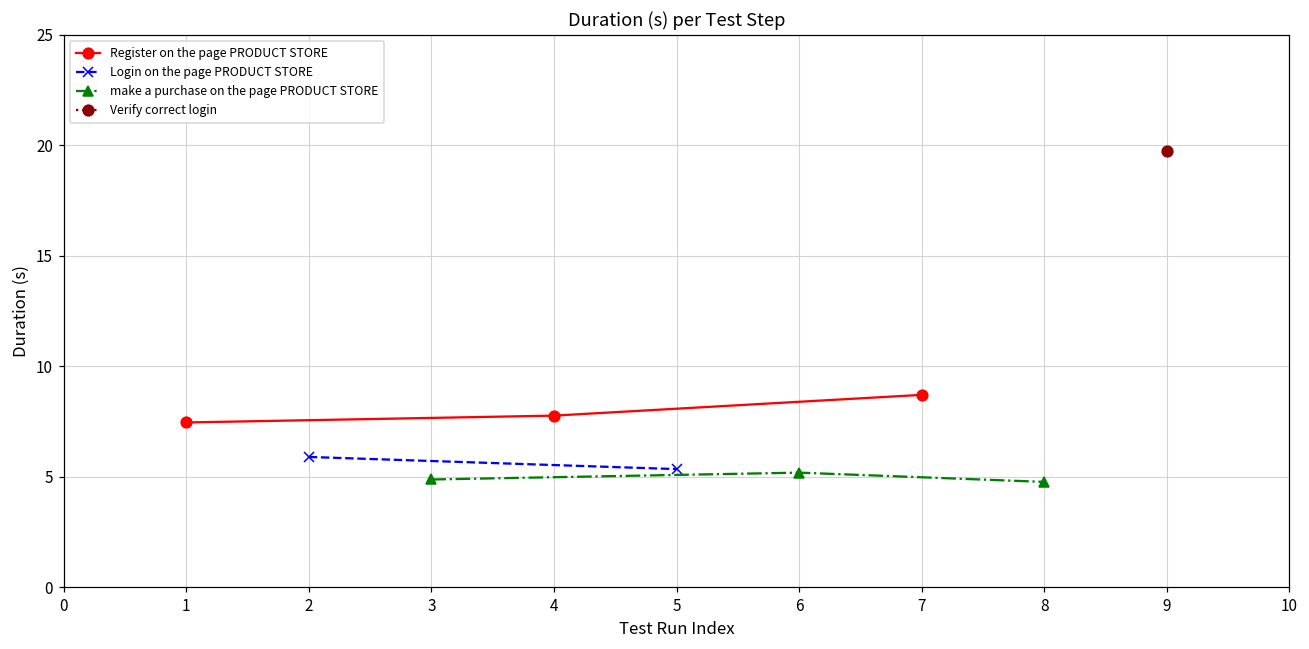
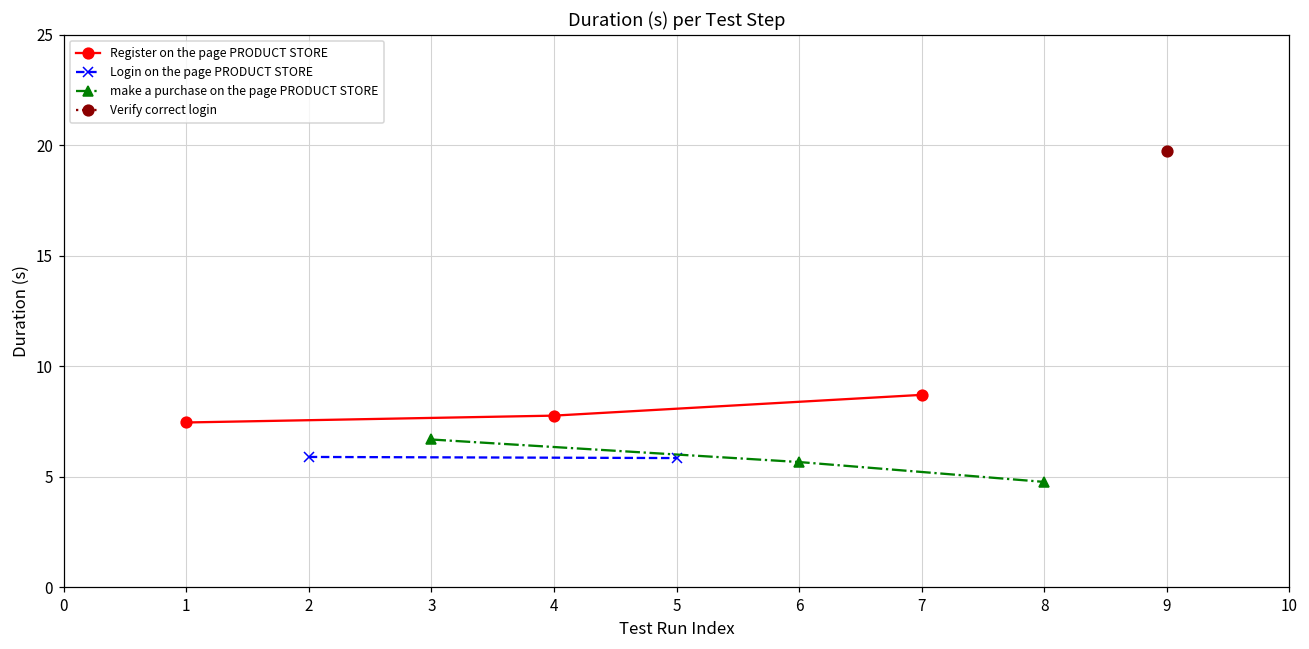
make a purchase on the page PRODUCT STORE, 3: 4.9 -> 6.7
Login on the page PRODUCT STORE, 5: 5.3 -> 5.8
make a purchase on the page PRODUCT STORE, 6: 5.2 -> 5.7
